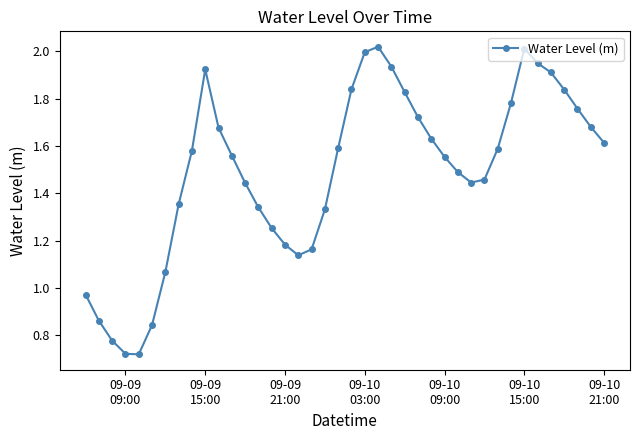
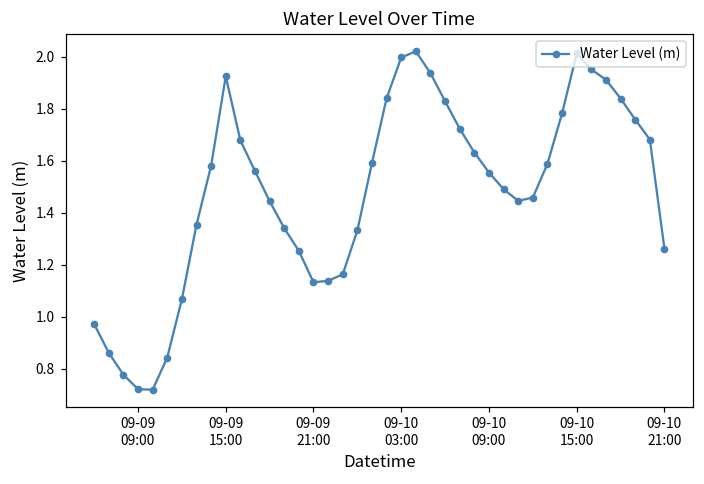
09-09 21:00: 1.18 -> 1.13
09-10 21:00: 1.61 -> 1.26
